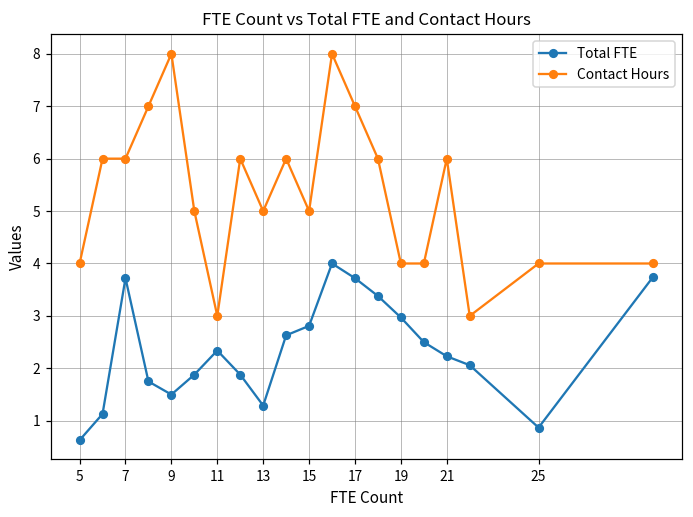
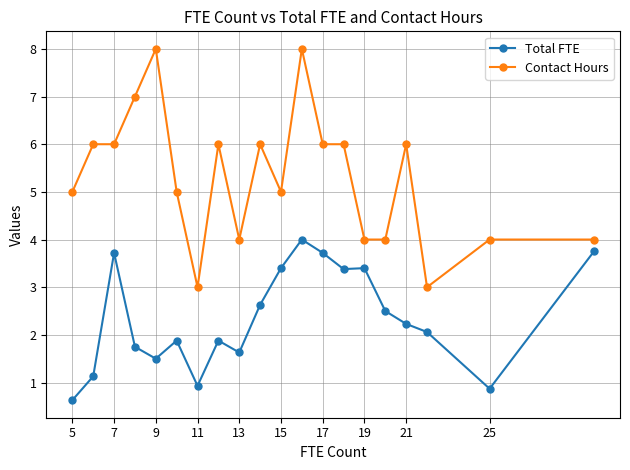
Contact Hours, 5: 4 -> 5
Total FTE, 11: 2.3 -> 0.9
Total FTE, 13: 1.3 -> 1.6
Contact Hours, 13: 5 -> 4
Total FTE, 15: 2.8 -> 3.4
Contact Hours, 17: 7 -> 6
Total FTE, 19: 3.0 -> 3.4
